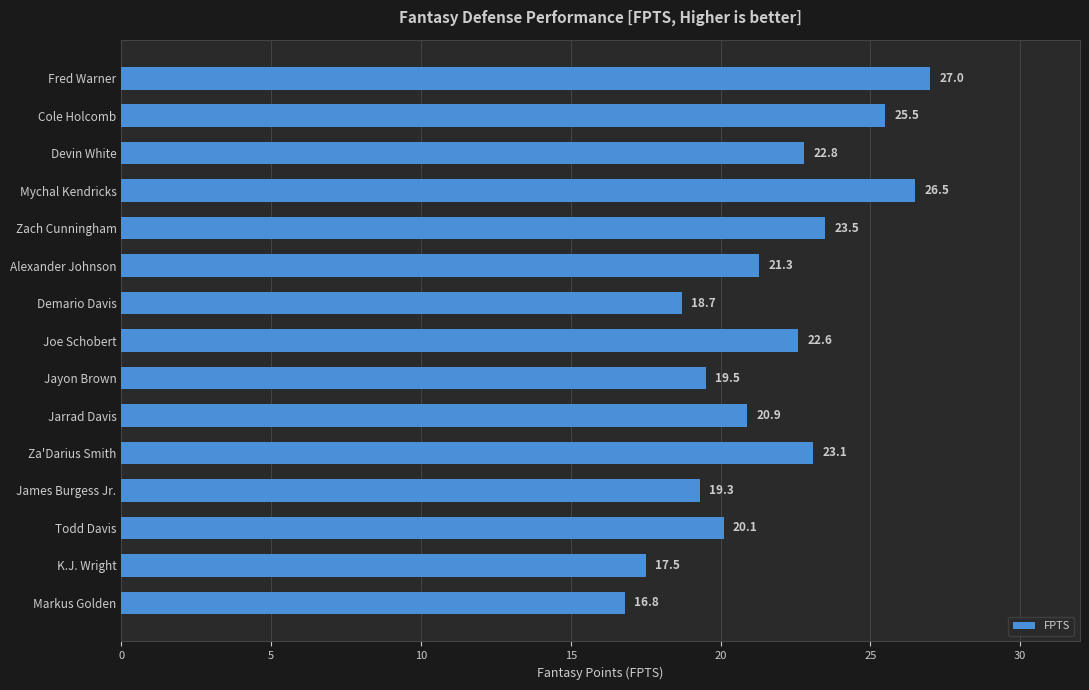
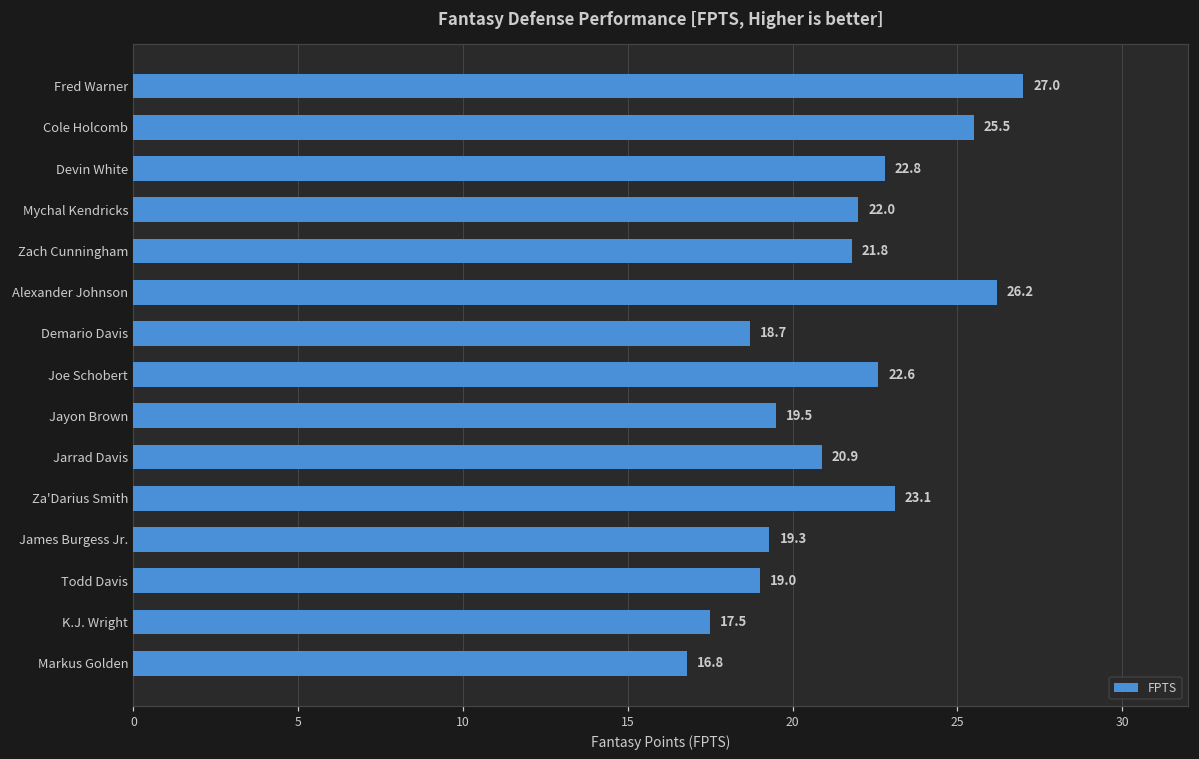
Mychal Kendricks: 26.5 -> 22.0
Zach Cunningham: 23.5 -> 21.8
Alexander Johnson: 21.3 -> 26.2
Todd Davis: 20.1 -> 19.0
